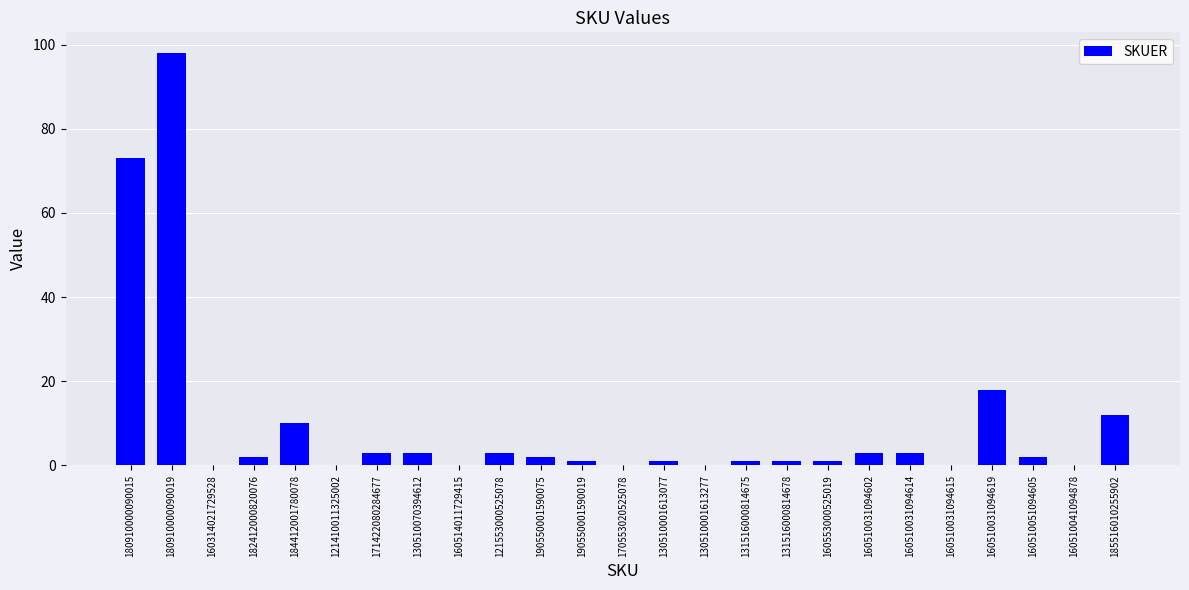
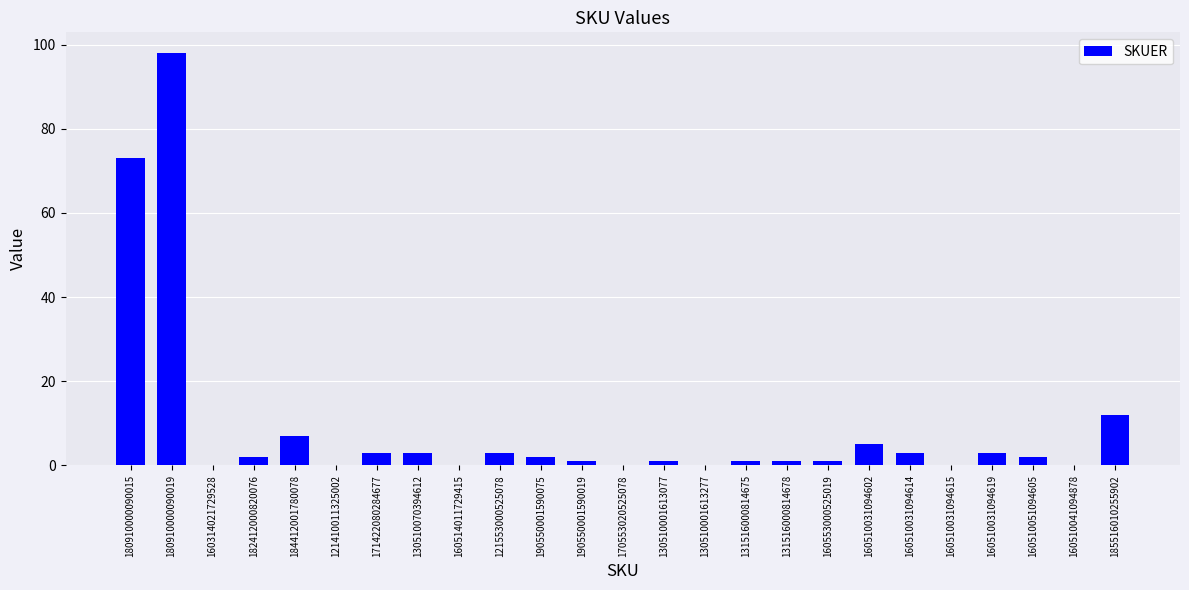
184412001780078: 10 -> 7
160510031094602: 3 -> 5
160510031094619: 18 -> 3
